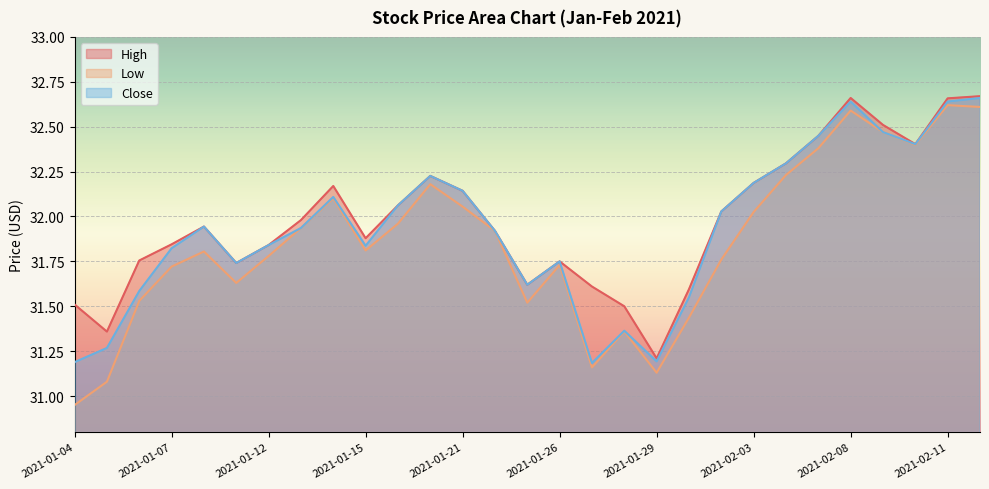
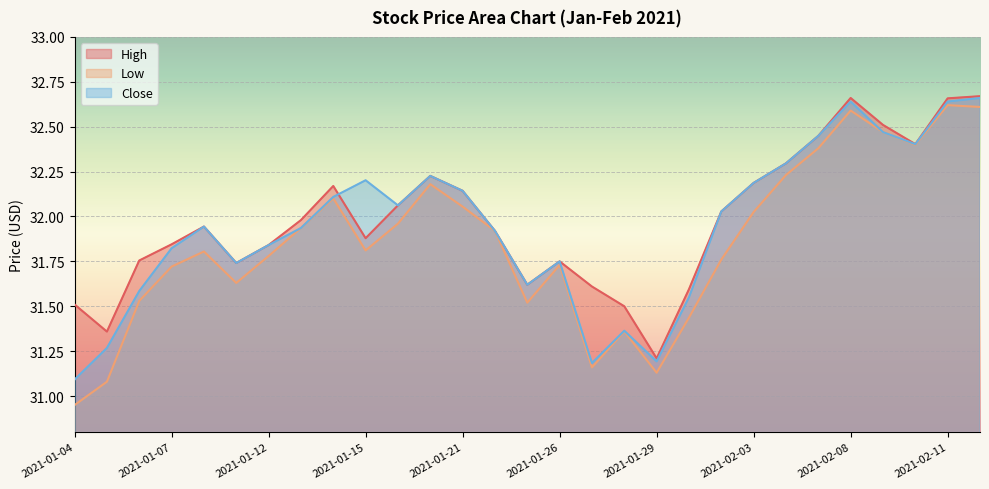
Close, 2021-01-04: 31.19 -> 31.09
Close, 2021-01-15: 31.84 -> 32.20
